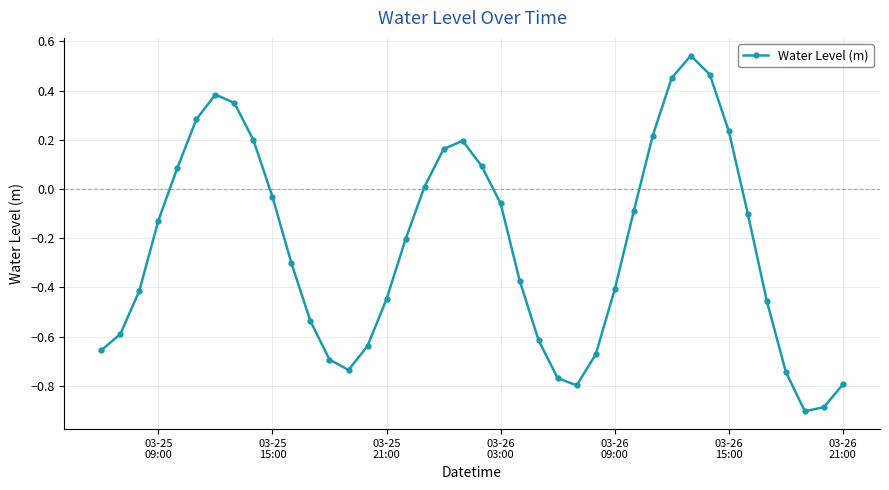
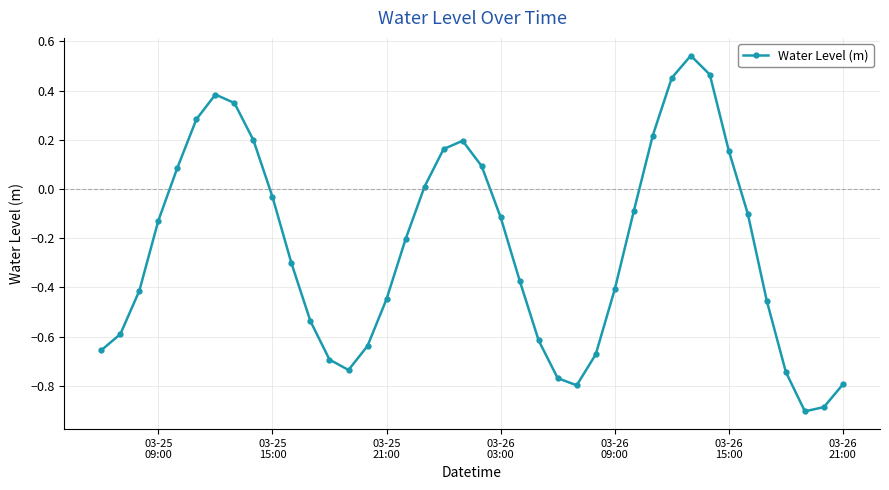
03-26 03:00: -0.06 -> -0.12
03-26 15:00: 0.23 -> 0.15
